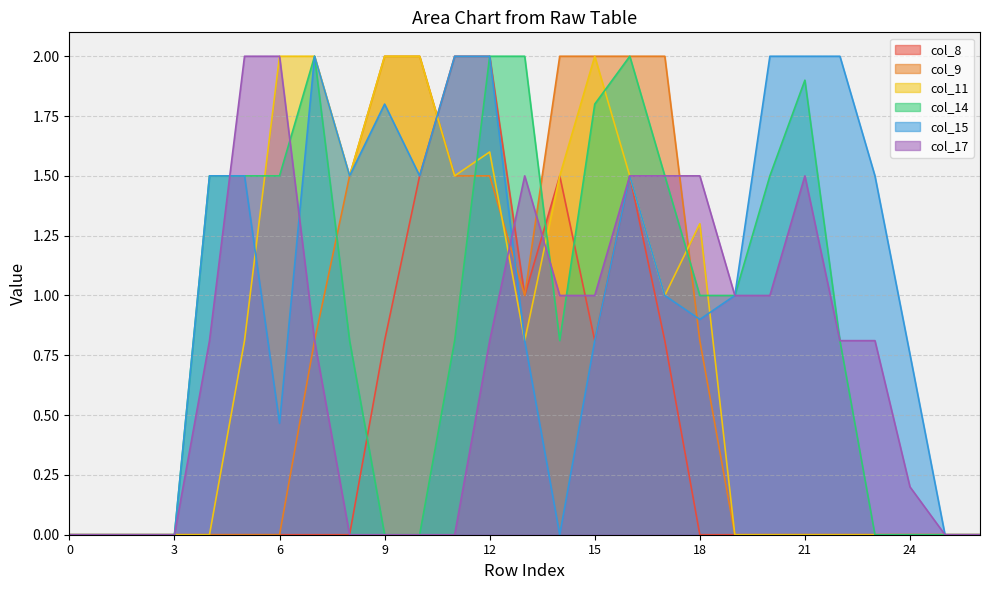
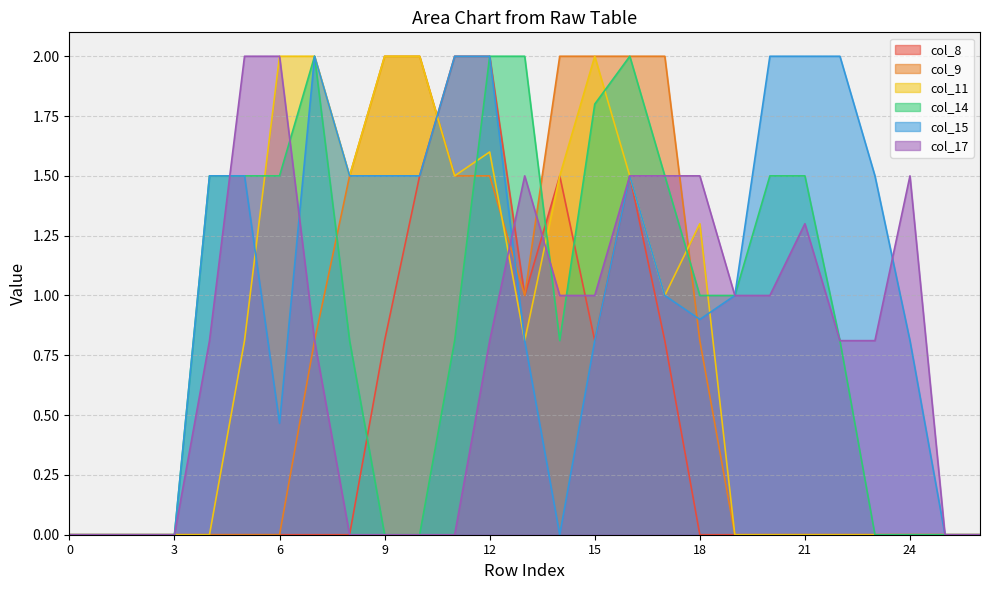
col_15, 9: 1.8 -> 1.5
col_14, 21: 1.9 -> 1.5
col_17, 21: 1.5 -> 1.3
col_15, 24: 0.75 -> 0.81
col_17, 24: 0.2 -> 1.5
